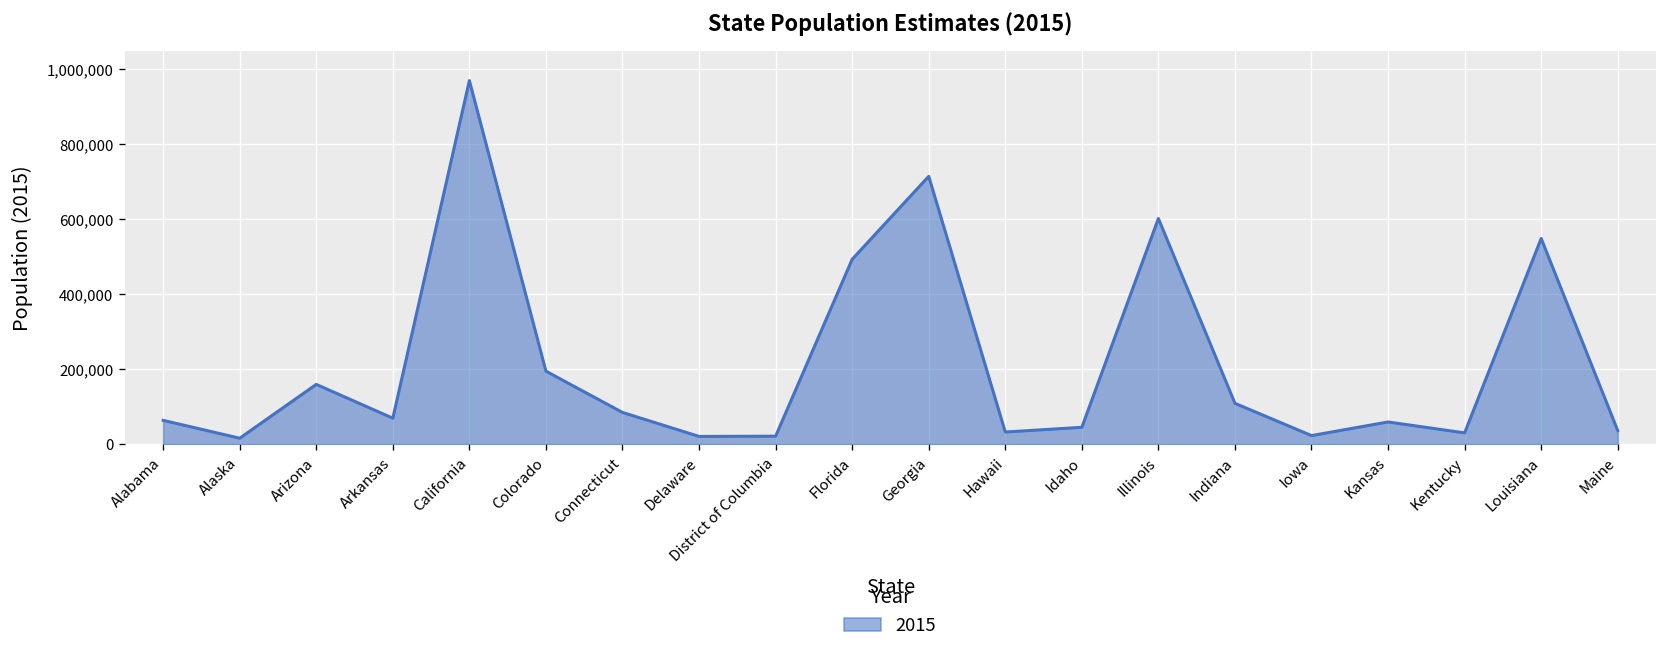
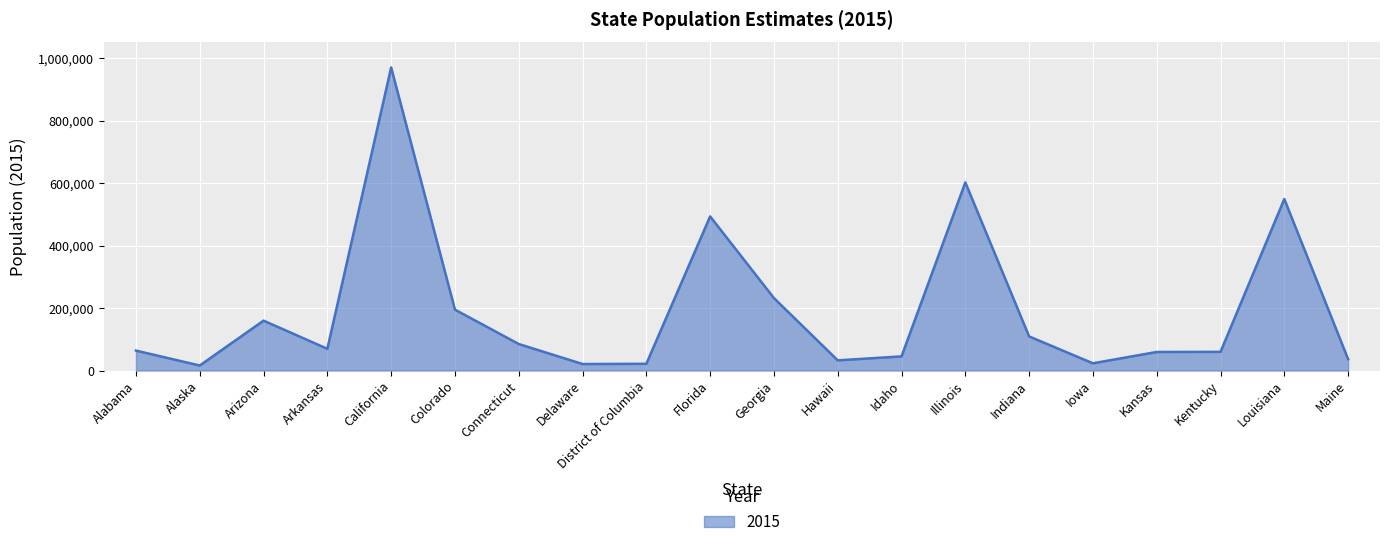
Georgia: 710,000 -> 230,000
Kentucky: 30,000 -> 60,000
